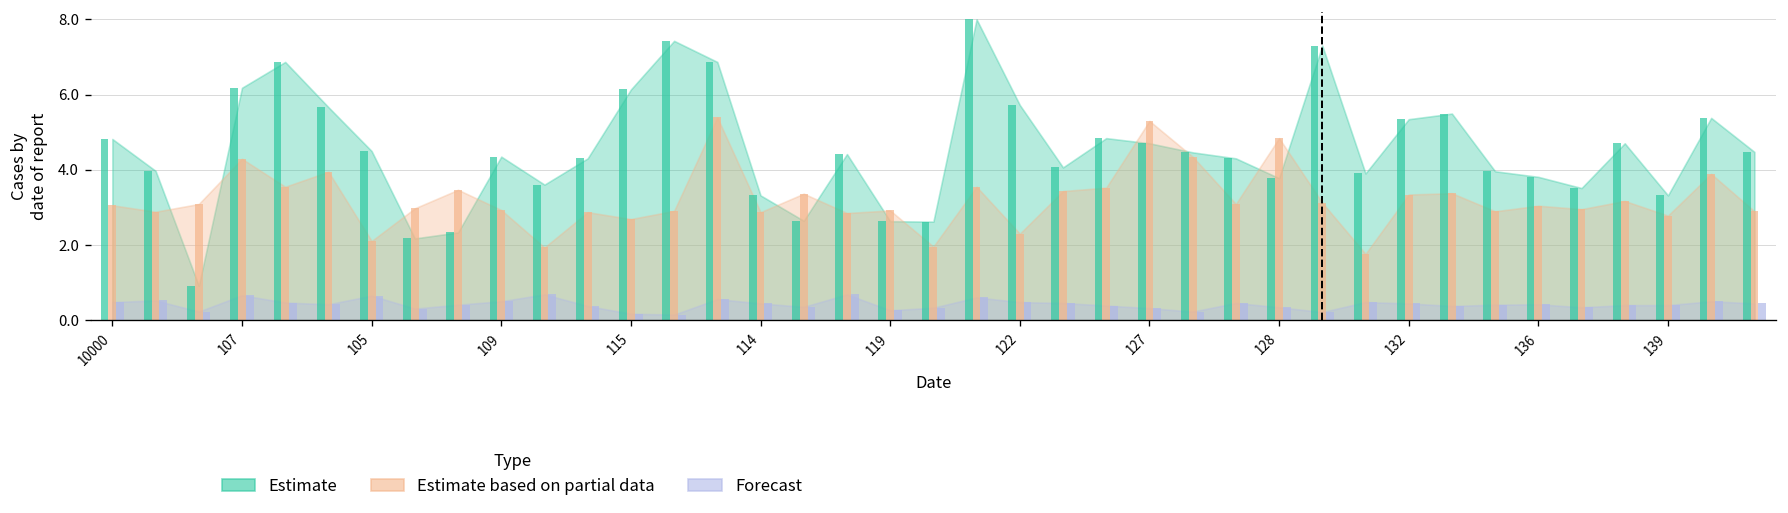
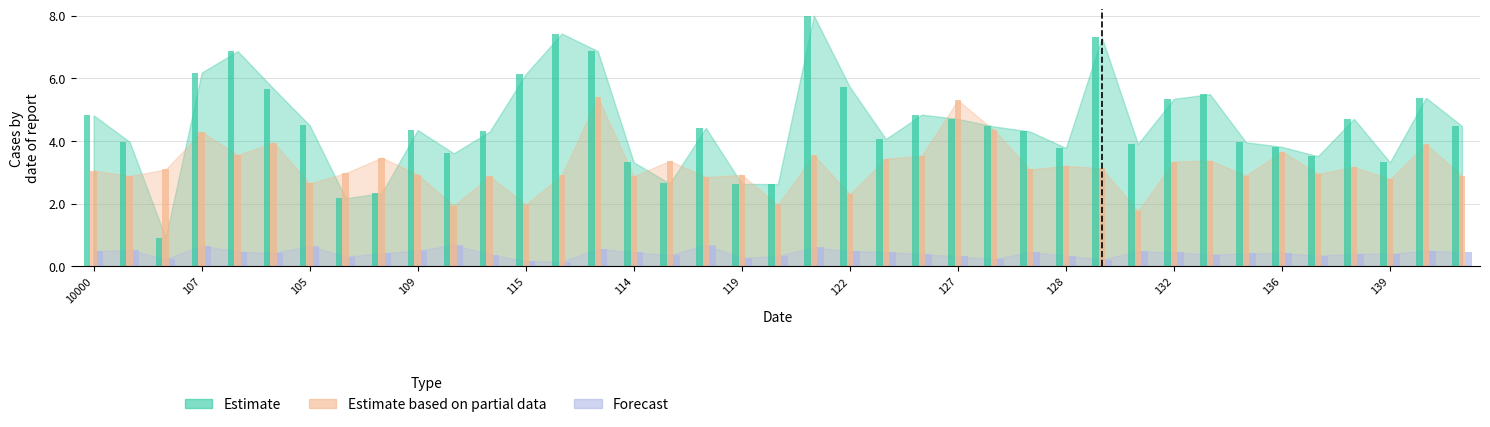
Estimate based on partial data, 105: 2.1 -> 2.6
Estimate based on partial data, 115: 2.7 -> 2.0
Estimate based on partial data, 128: 4.8 -> 3.2
Estimate based on partial data, 136: 3.0 -> 3.7
